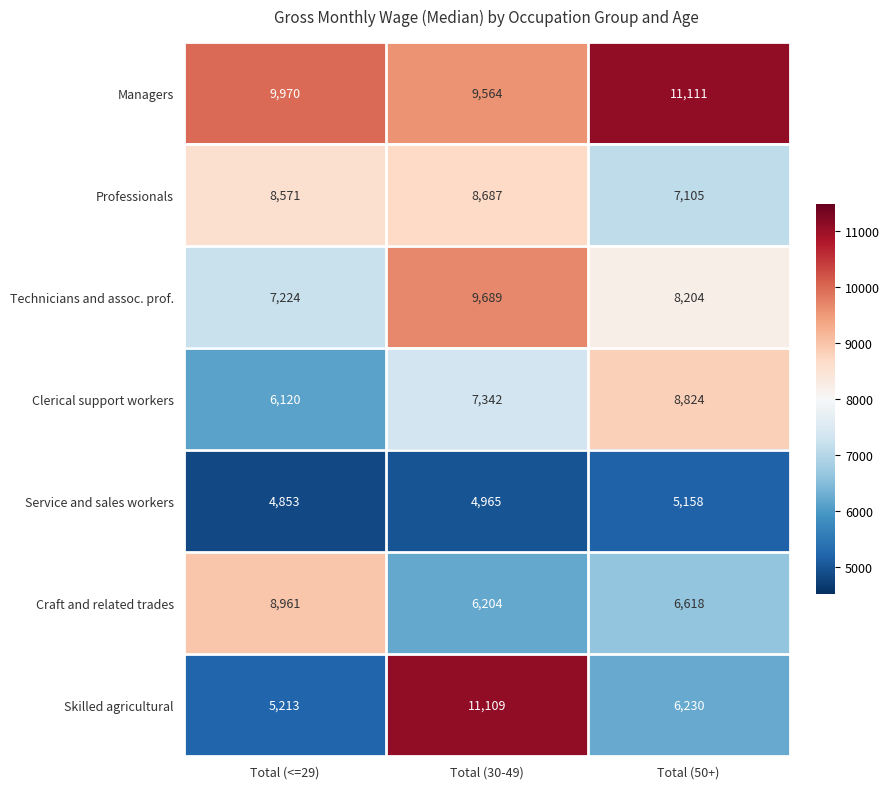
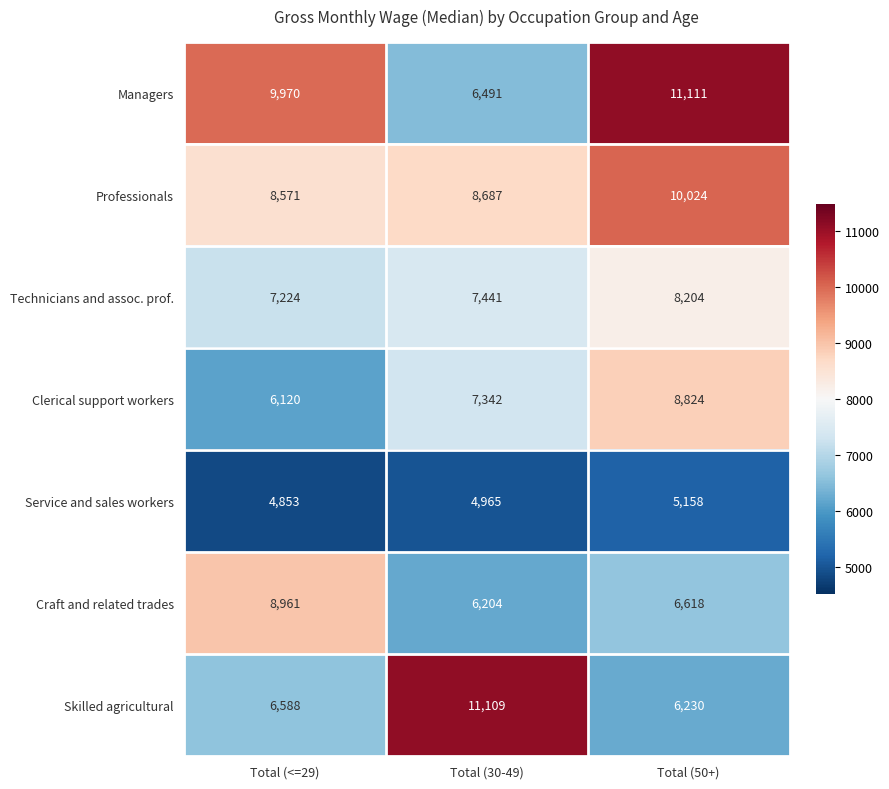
Managers, Total (30-49): 9,564 -> 6,491
Professionals, Total (50+): 7,105 -> 10,024
Technicians and assoc. prof., Total (30-49): 9,689 -> 7,441
Skilled agricultural, Total (<=29): 5,213 -> 6,588
